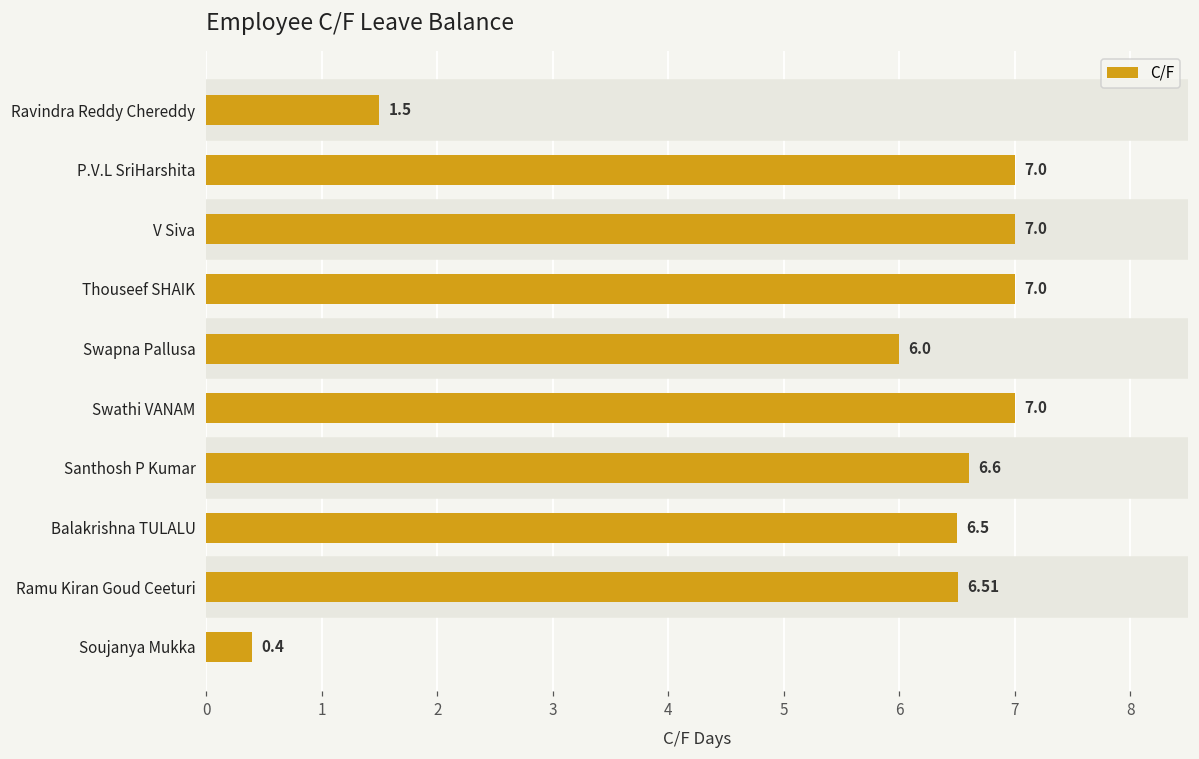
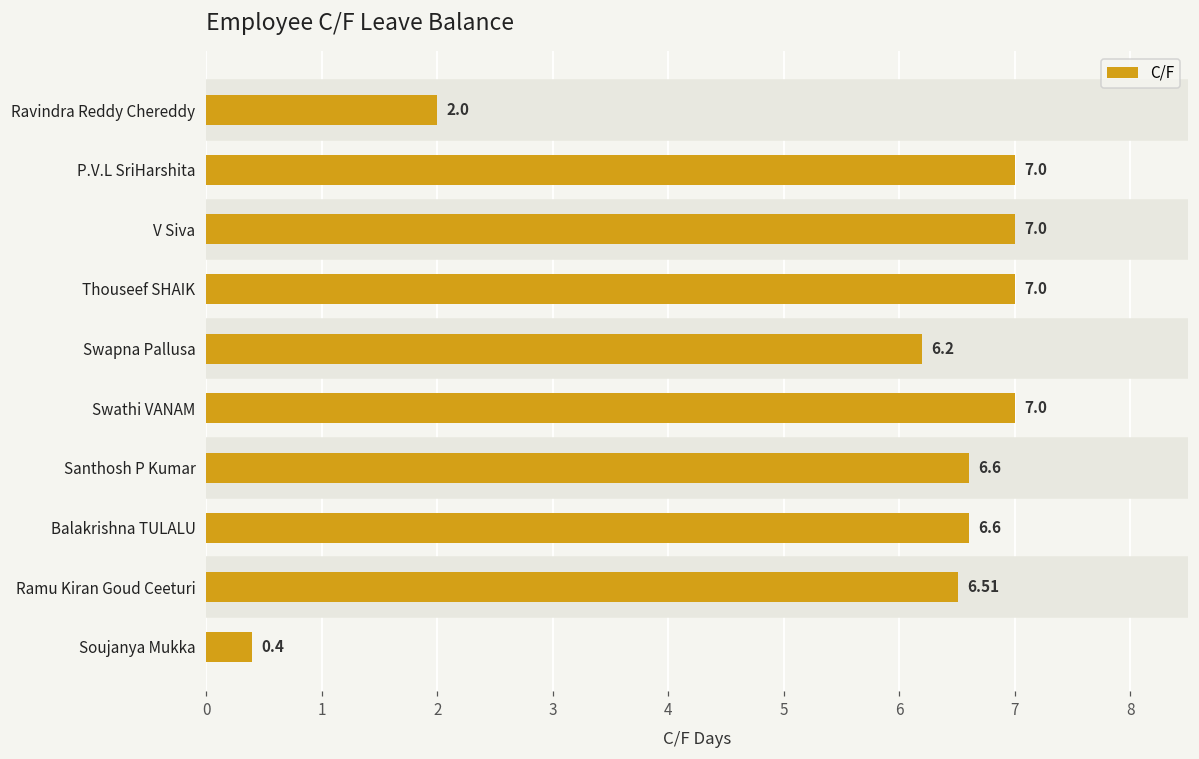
Ravindra Reddy Chereddy: 1.5 -> 2.0
Swapna Pallusa: 6.0 -> 6.2
Balakrishna TULALU: 6.5 -> 6.6
